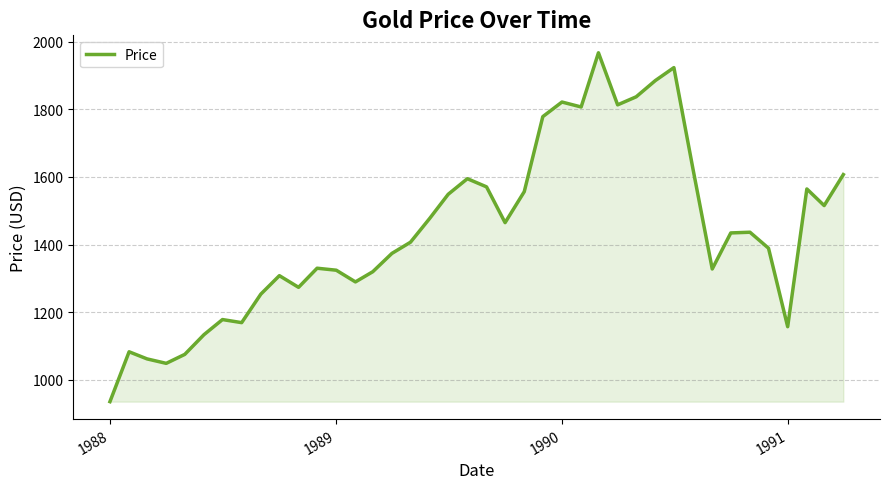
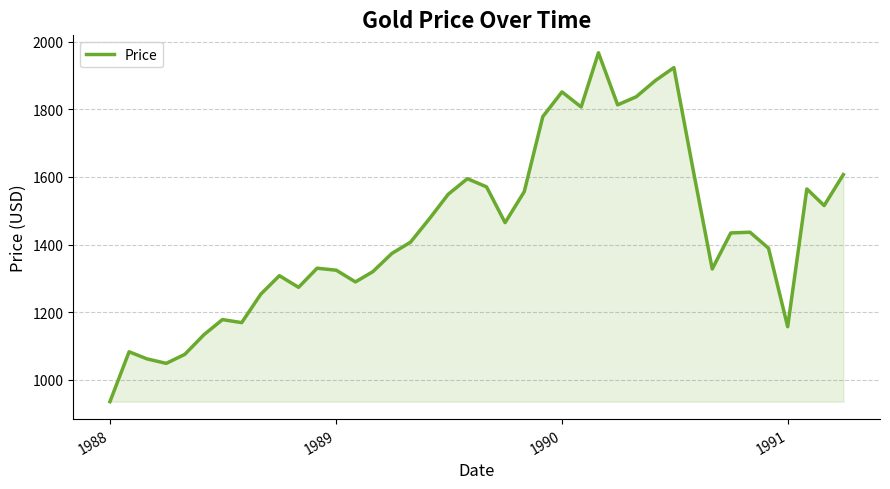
1990: 1820 -> 1850
